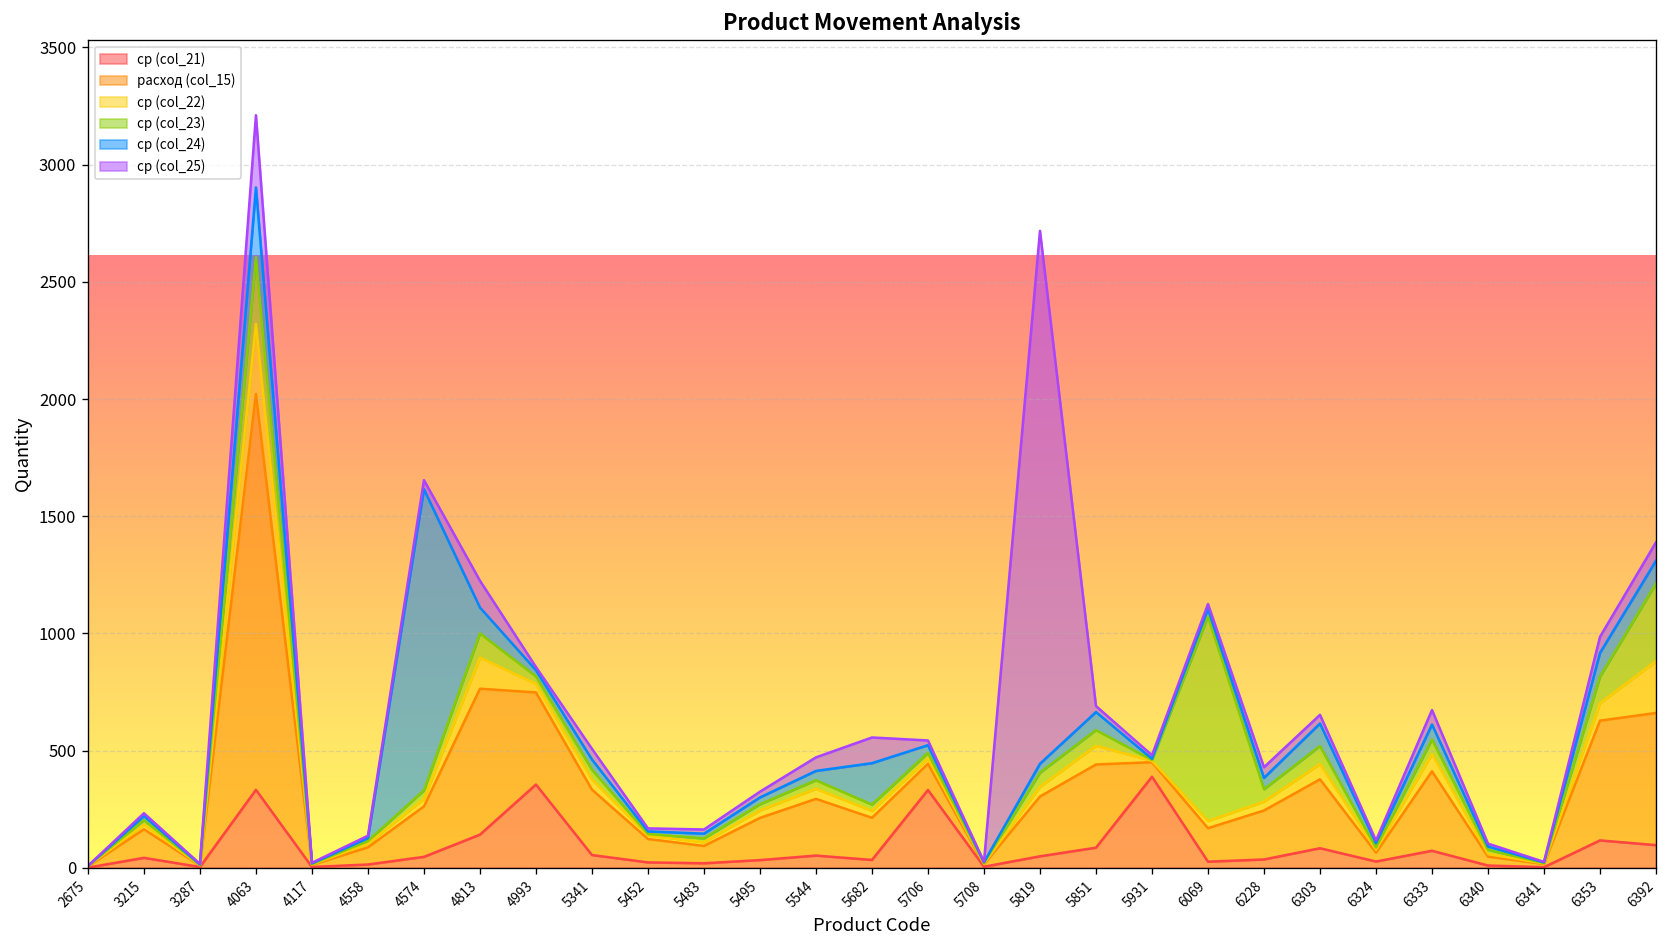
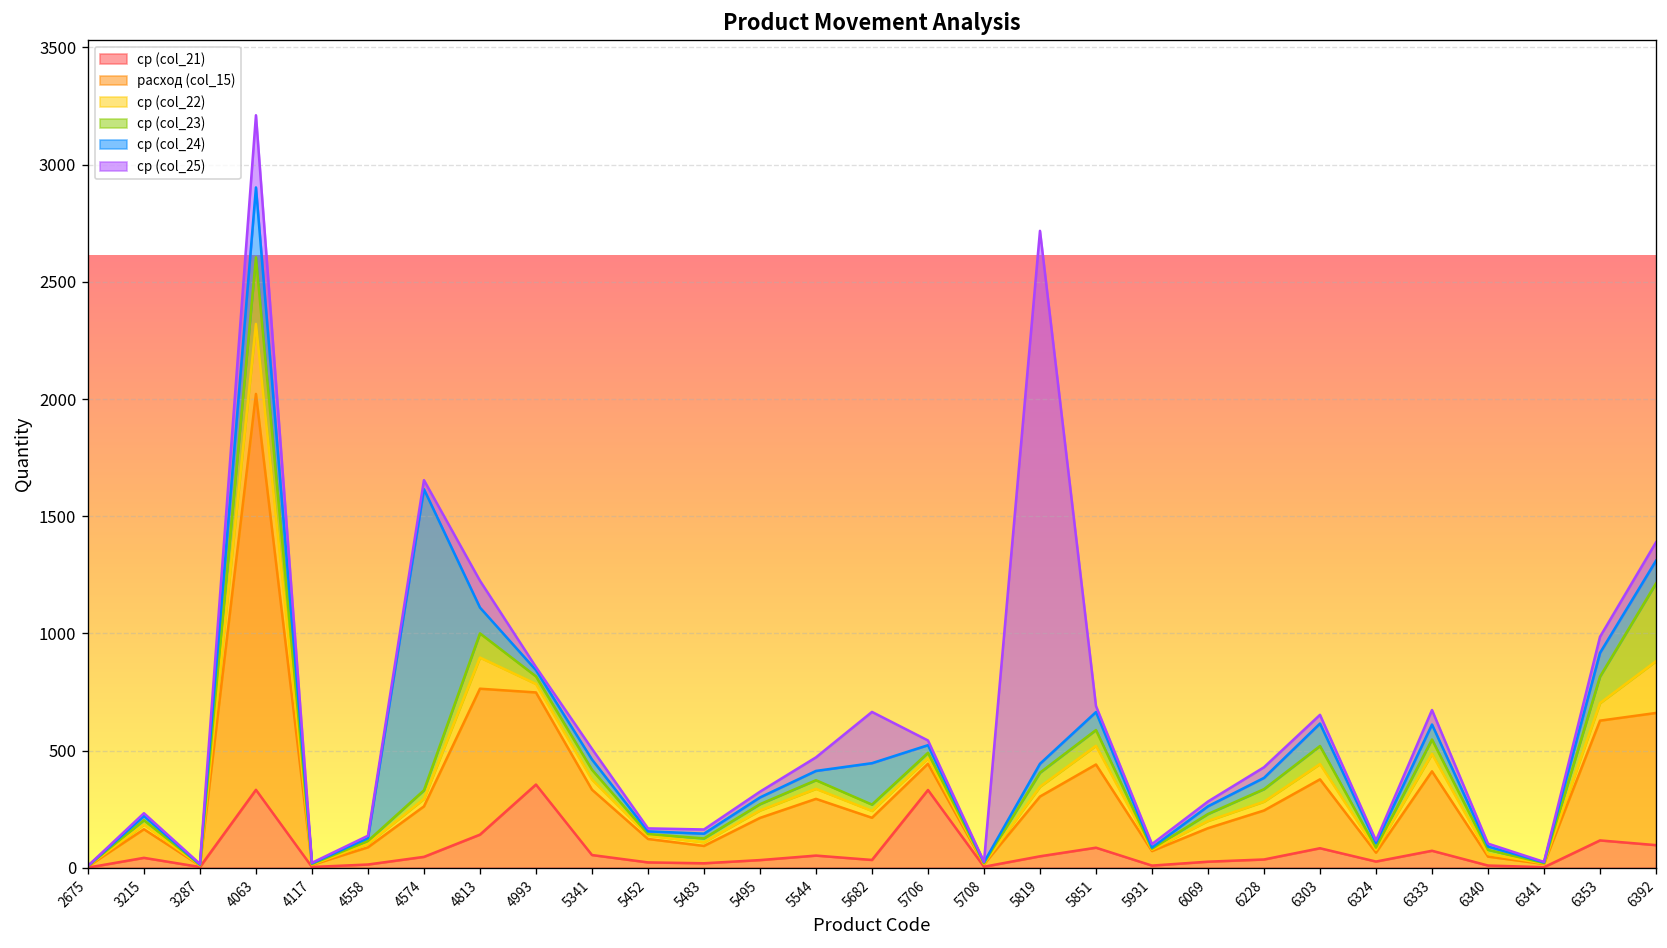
ср (col_25), 5682: 110 -> 220
ср (col_21), 5931: 390 -> 10
ср (col_23), 6069: 870 -> 30
